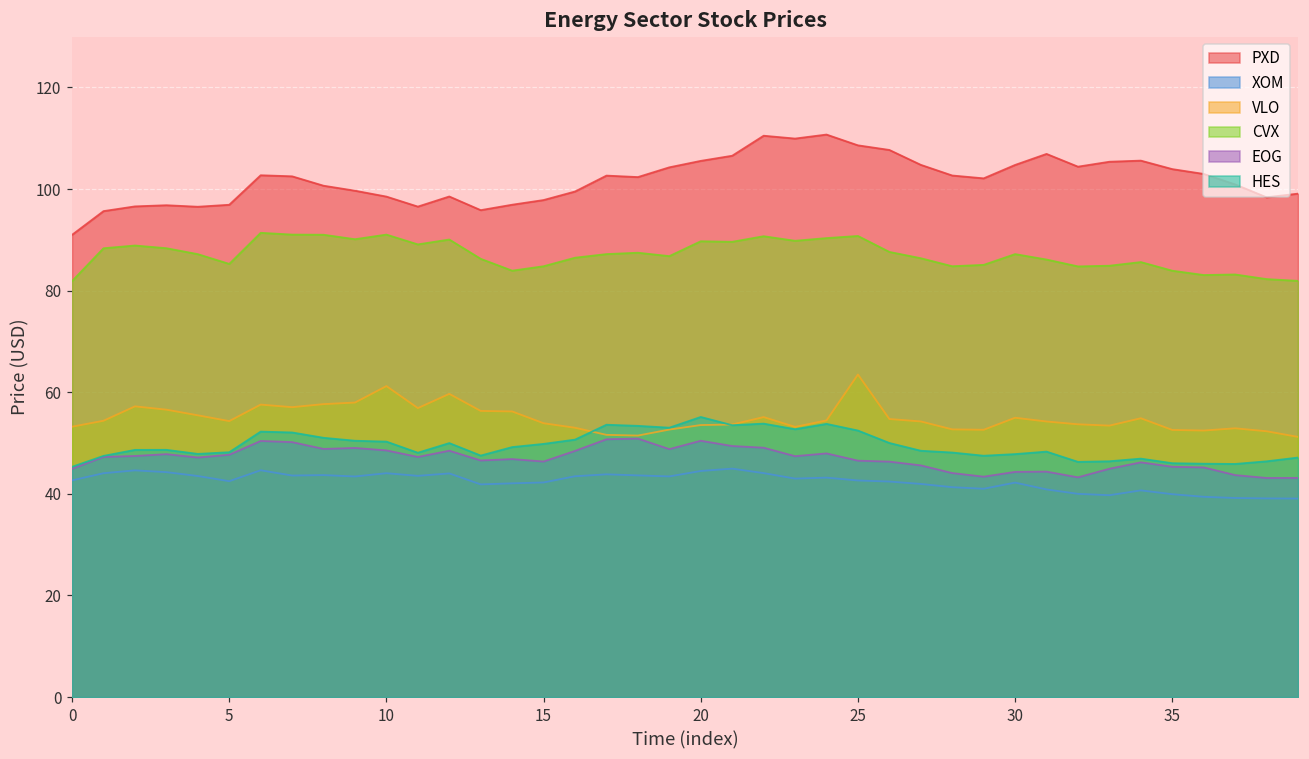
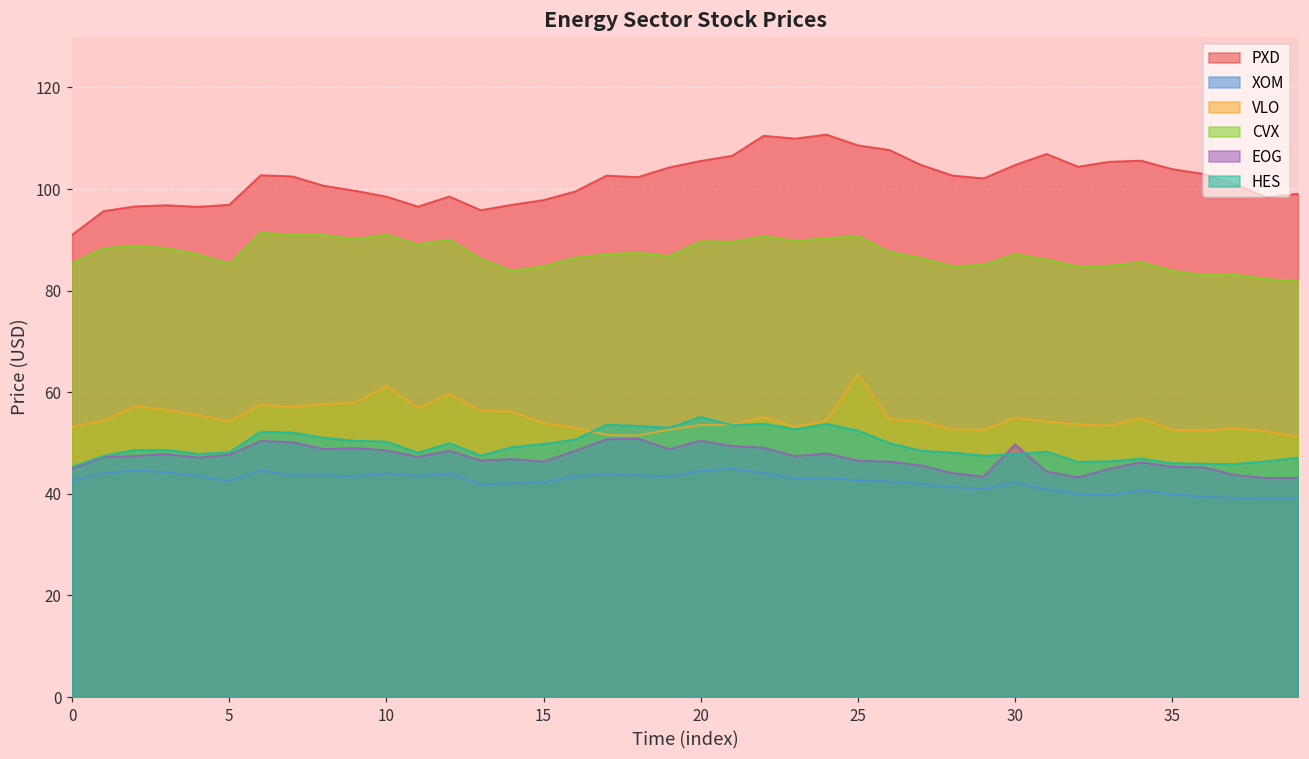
CVX, 0: 82 -> 85
EOG, 30: 44 -> 50
